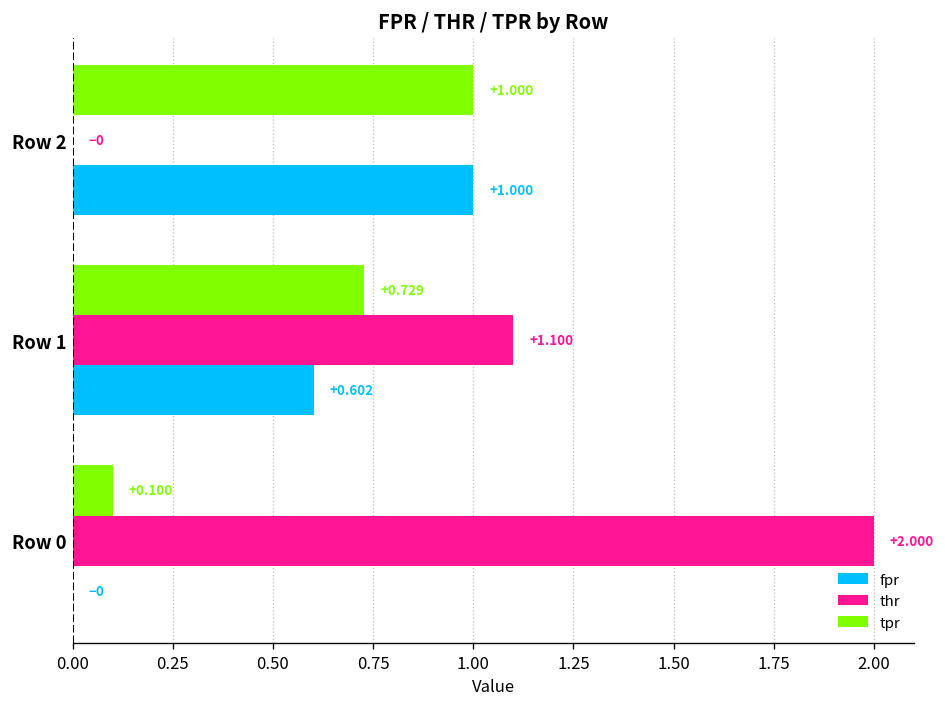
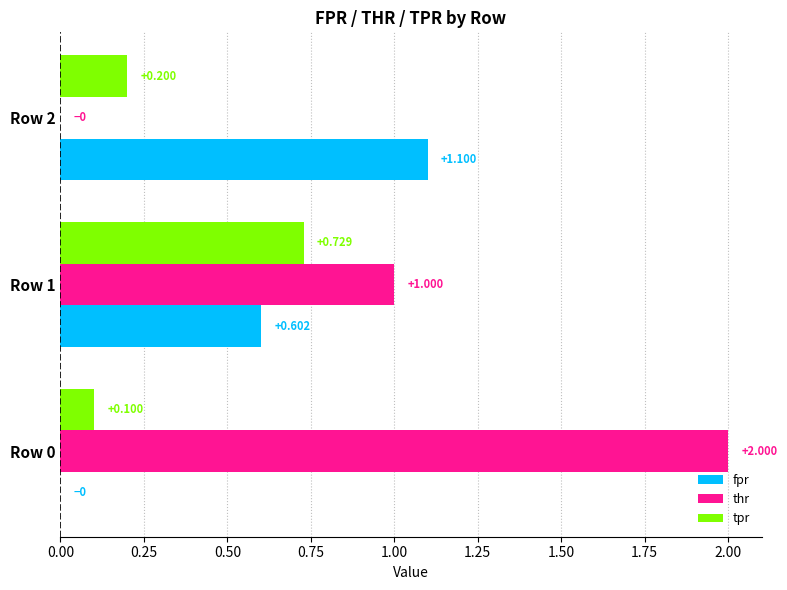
tpr, Row 2: +1.000 -> +0.200
fpr, Row 2: +1.000 -> +1.100
thr, Row 1: +1.100 -> +1.000
